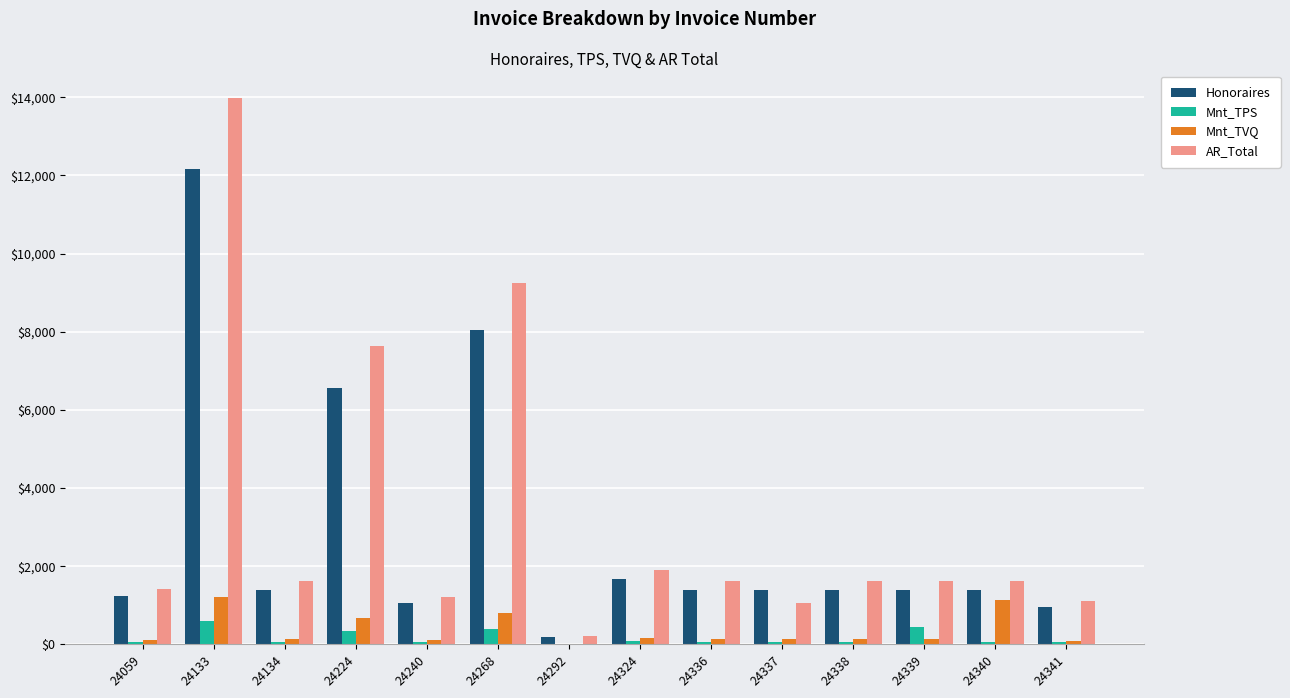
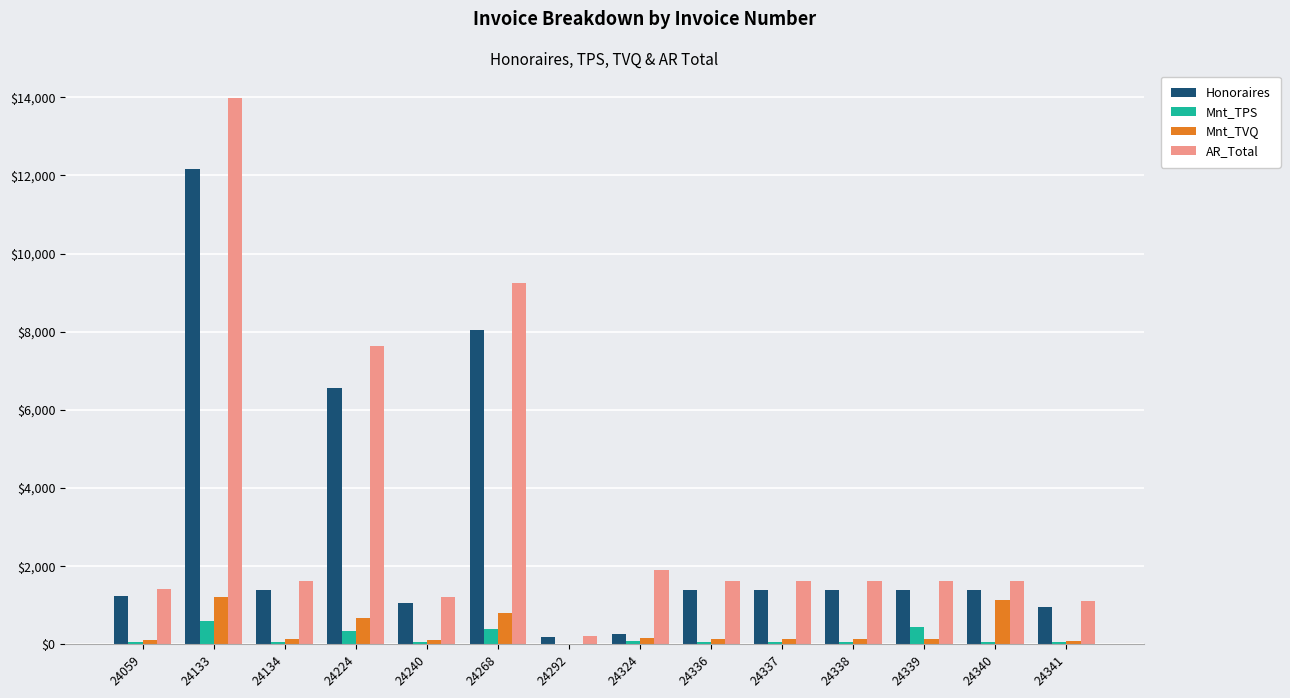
Honoraires, 24324: $1,700 -> $300
AR_Total, 24337: $1,100 -> $1,600
